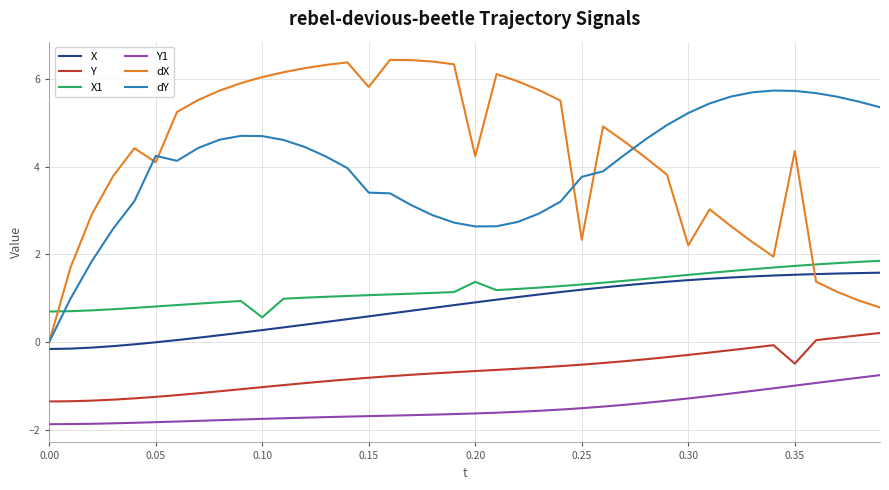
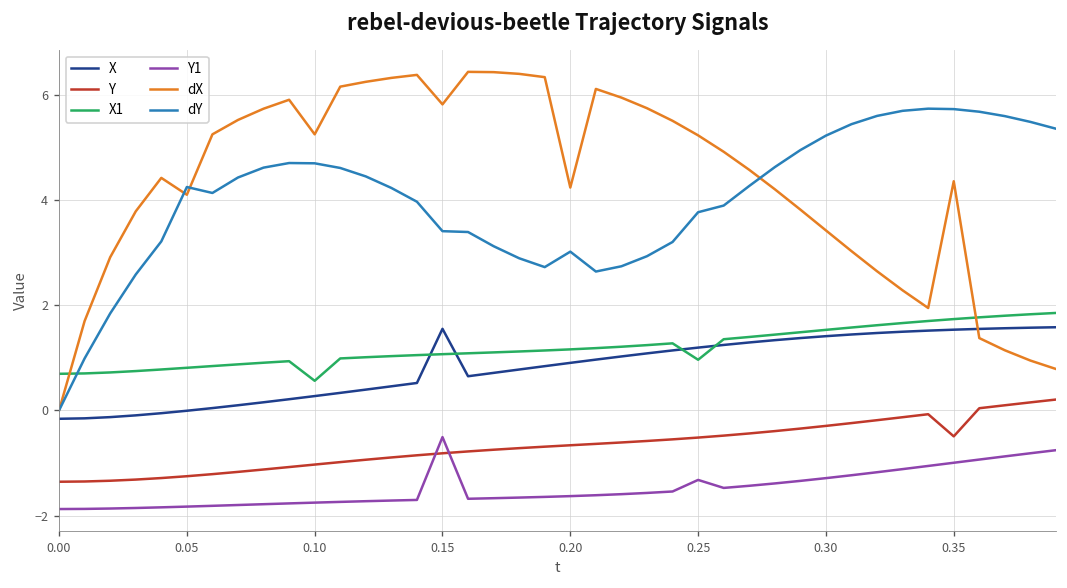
dX, 0.10: 6.0 -> 5.2
X, 0.15: 0.6 -> 1.5
Y1, 0.15: -1.7 -> -0.5
X1, 0.20: 1.4 -> 1.2
dY, 0.20: 2.6 -> 3.0
X1, 0.25: 1.3 -> 1.0
Y1, 0.25: -1.5 -> -1.3
dX, 0.25: 2.3 -> 5.2
dX, 0.30: 2.2 -> 3.4
